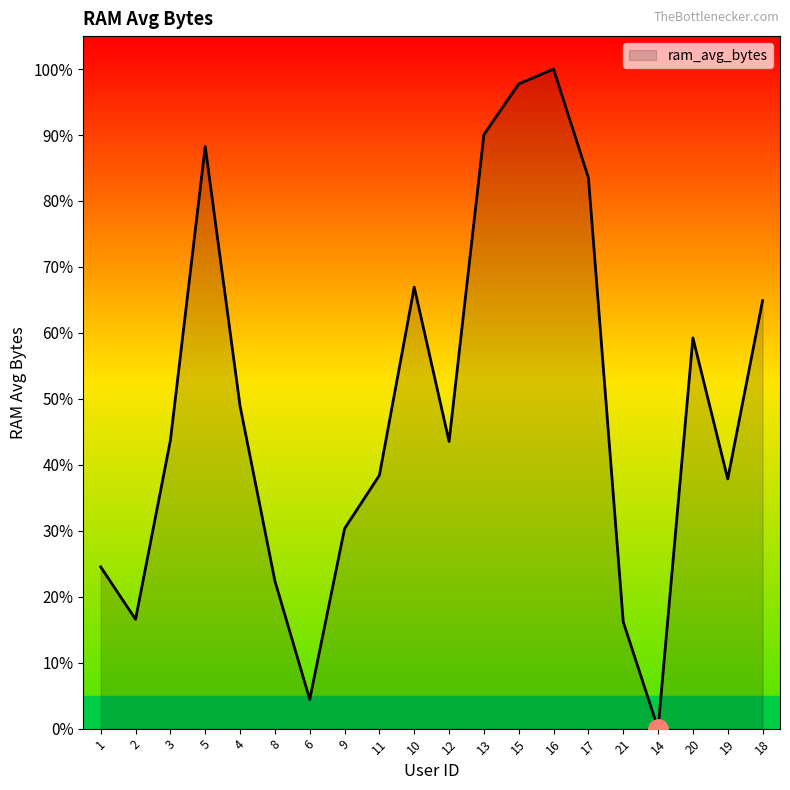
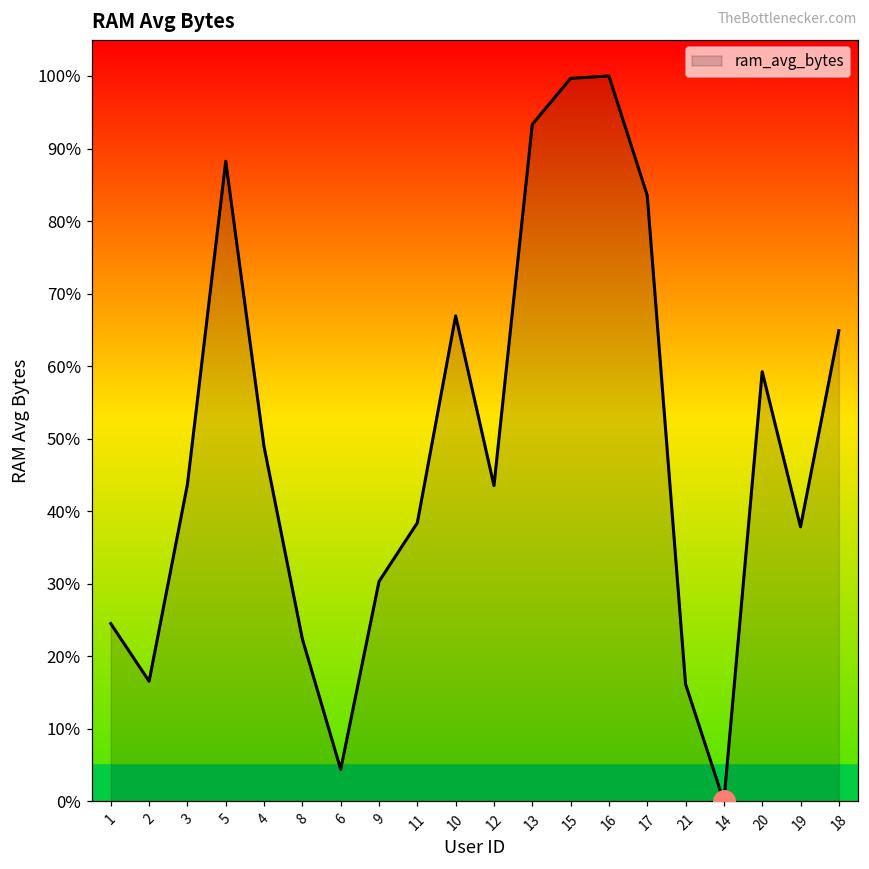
ram_avg_bytes, 13: 90% -> 93%
ram_avg_bytes, 15: 98% -> 100%
